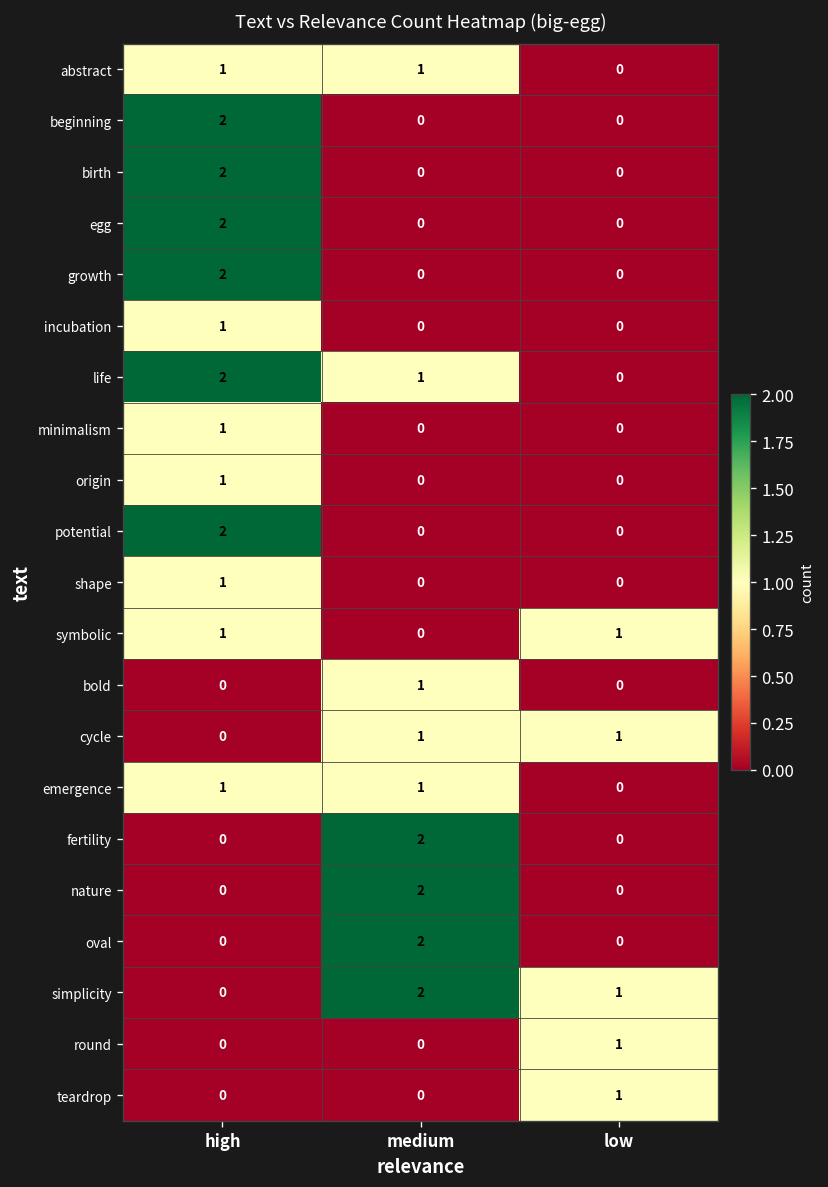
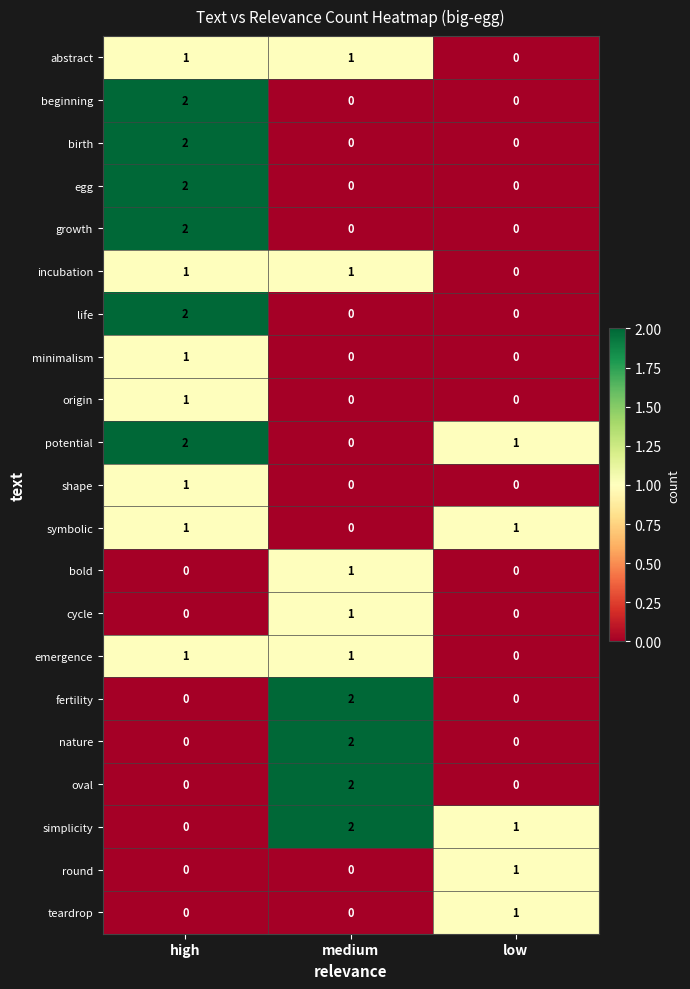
incubation, medium: 0 -> 1
life, medium: 1 -> 0
potential, low: 0 -> 1
cycle, low: 1 -> 0
